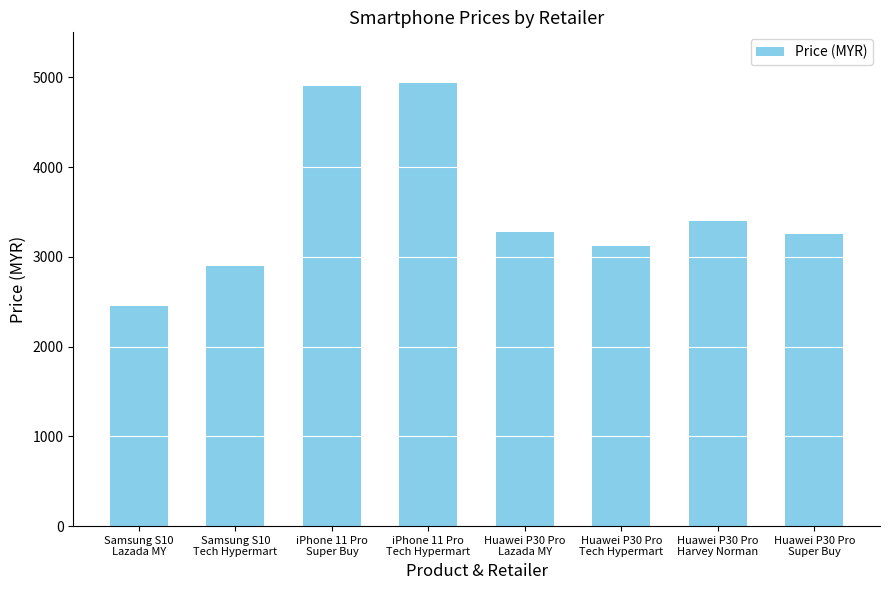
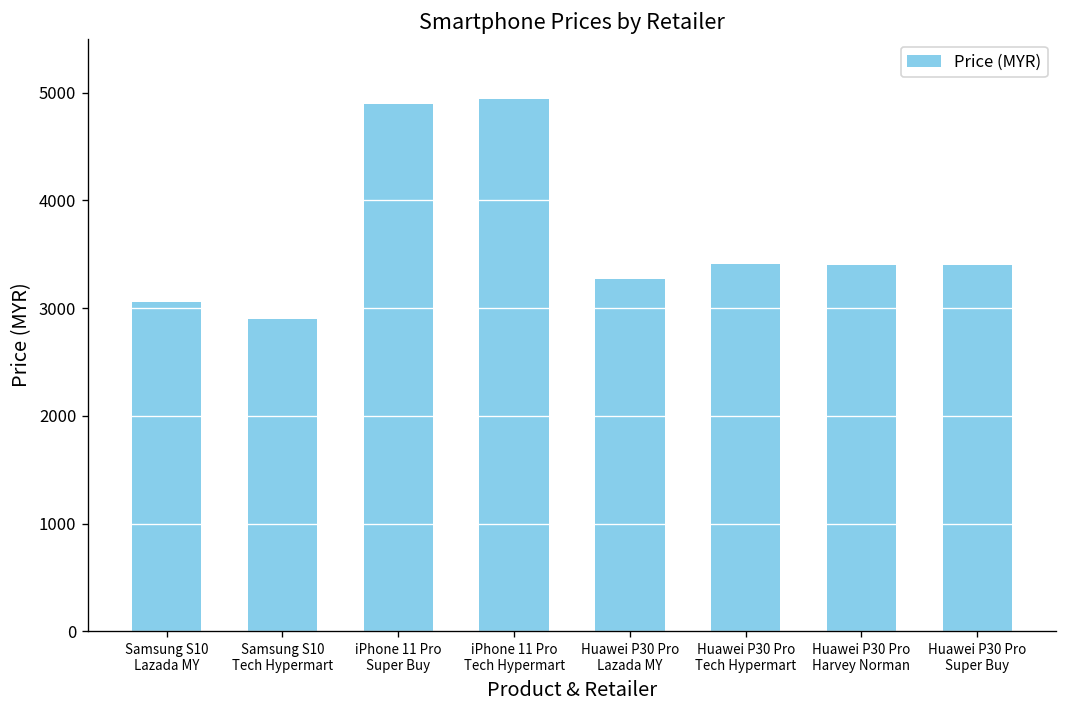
Samsung S10 Lazada MY: 2400 -> 3100
Huawei P30 Pro Tech Hypermart: 3100 -> 3400
Huawei P30 Pro Super Buy: 3200 -> 3400
